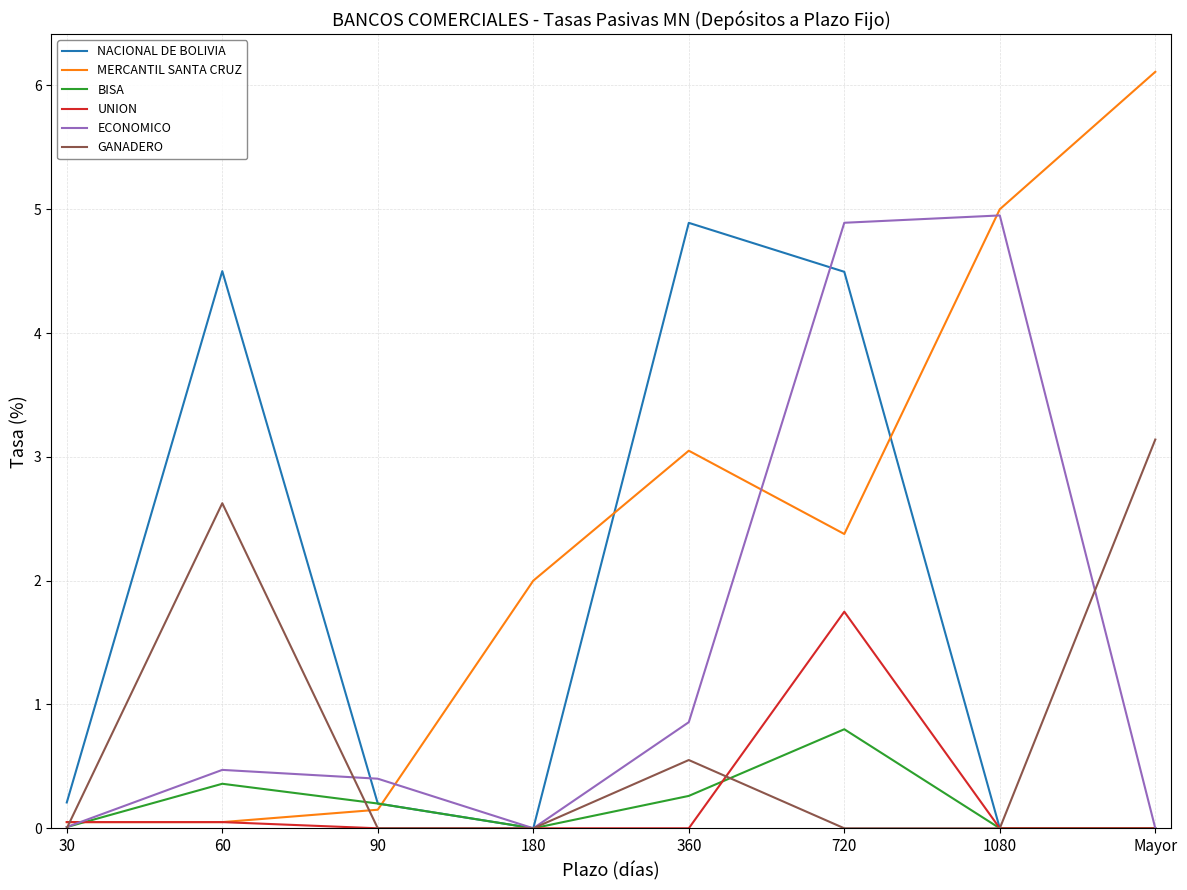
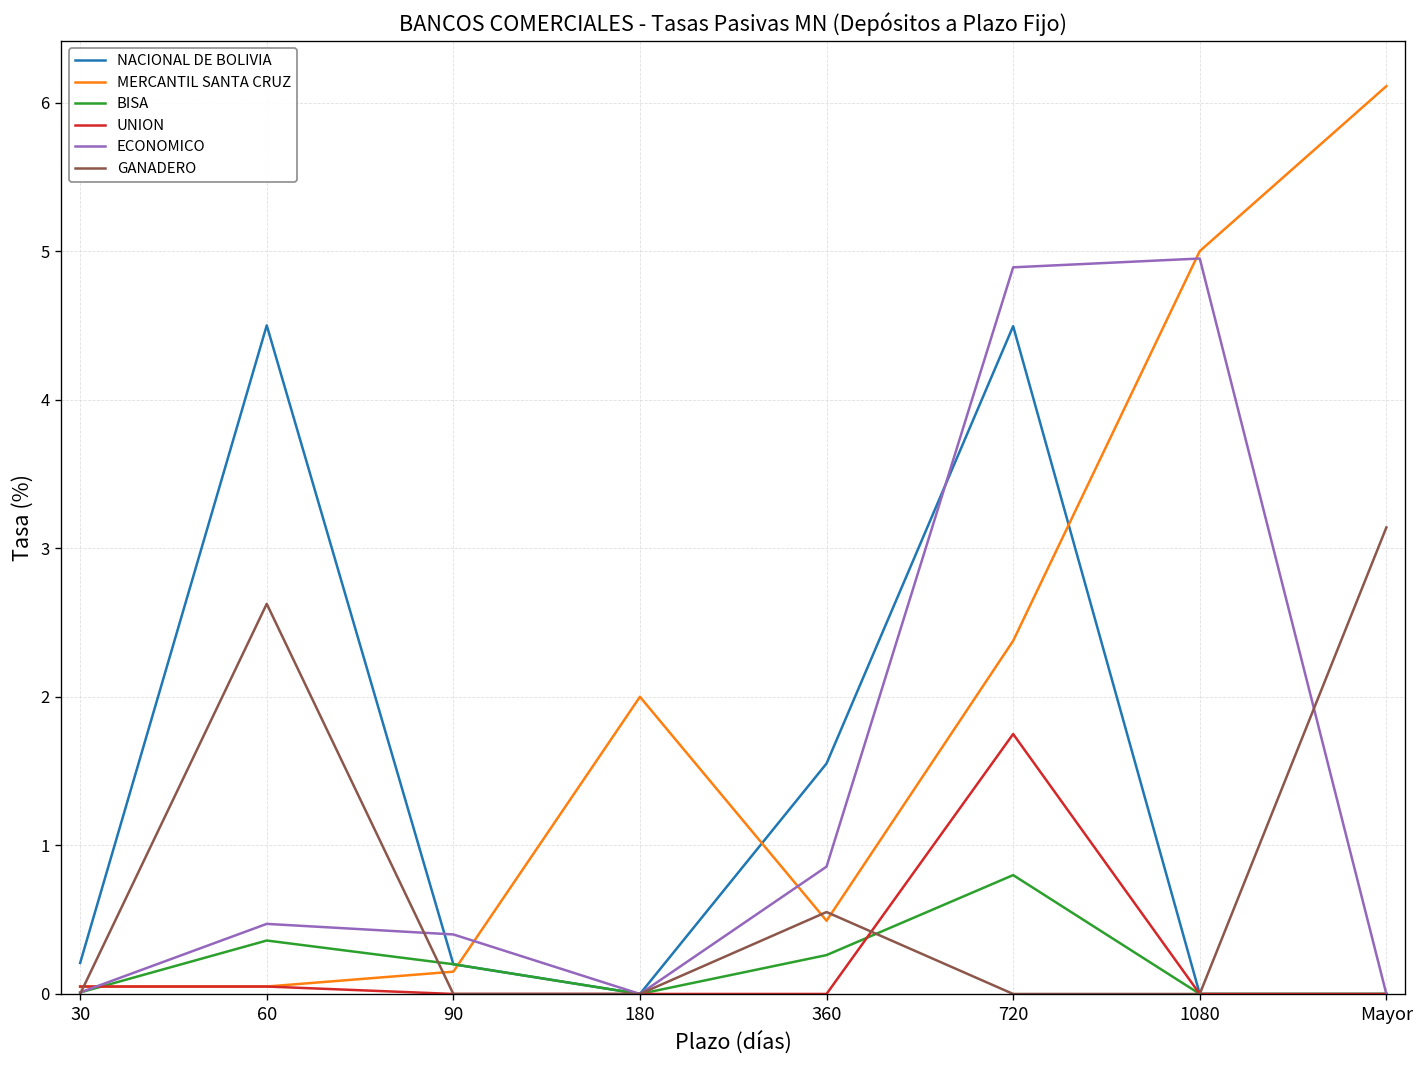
NACIONAL DE BOLIVIA, 360: 4.89 -> 1.55
MERCANTIL SANTA CRUZ, 360: 3.05 -> 0.49
